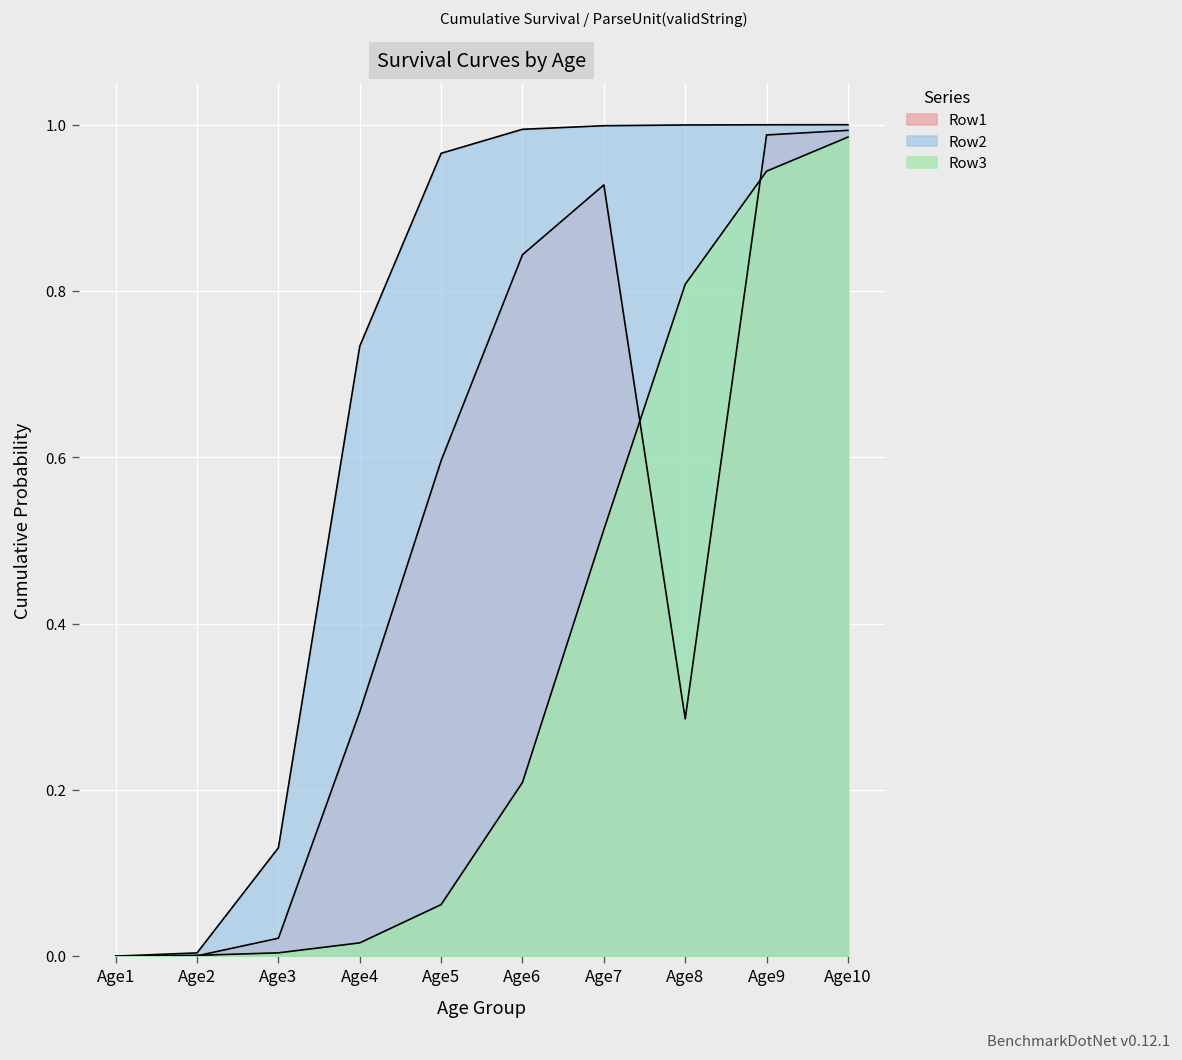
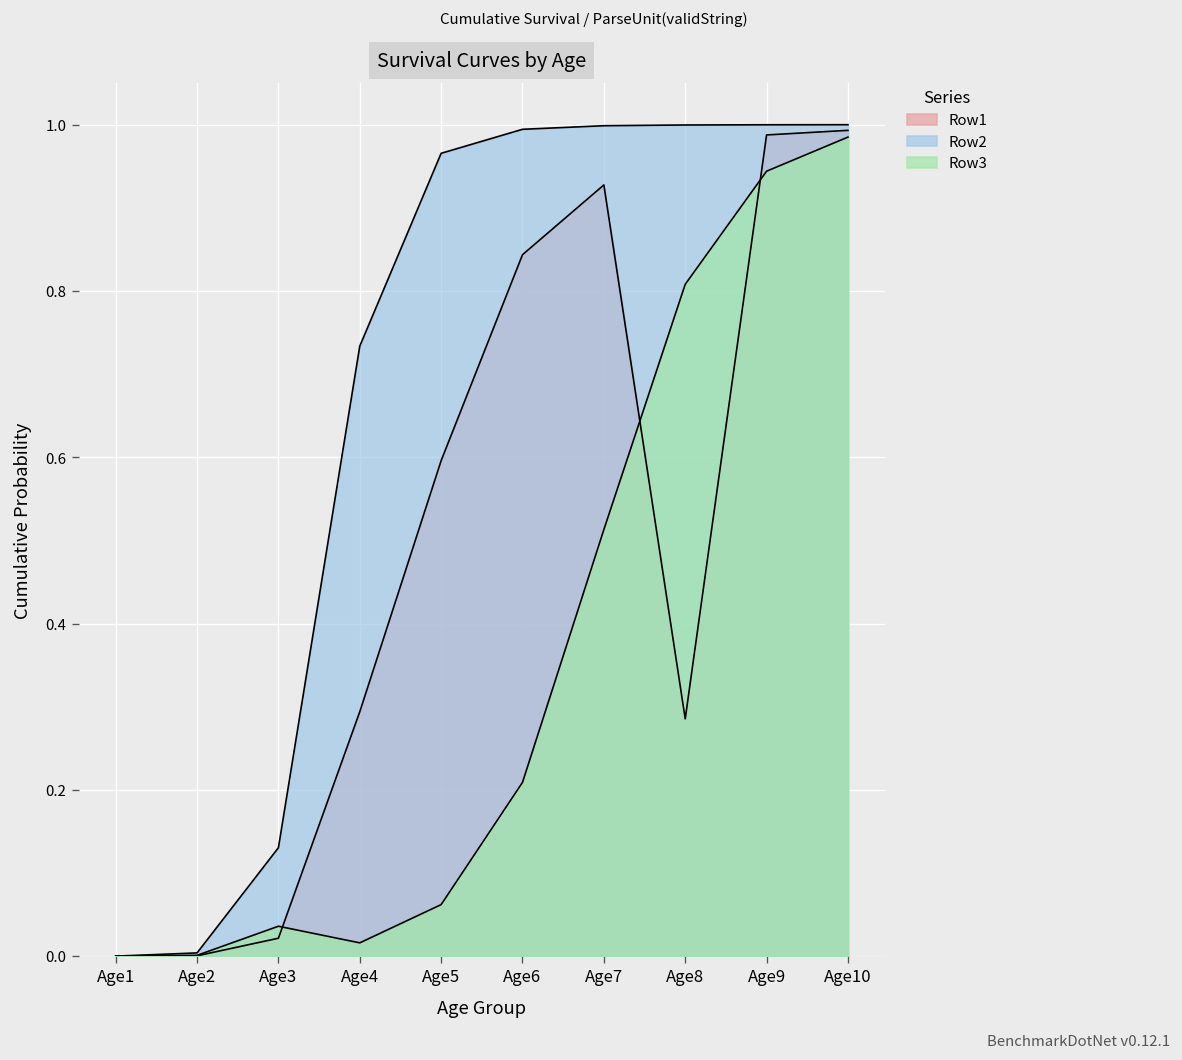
Row3, Age3: 0.00 -> 0.04
